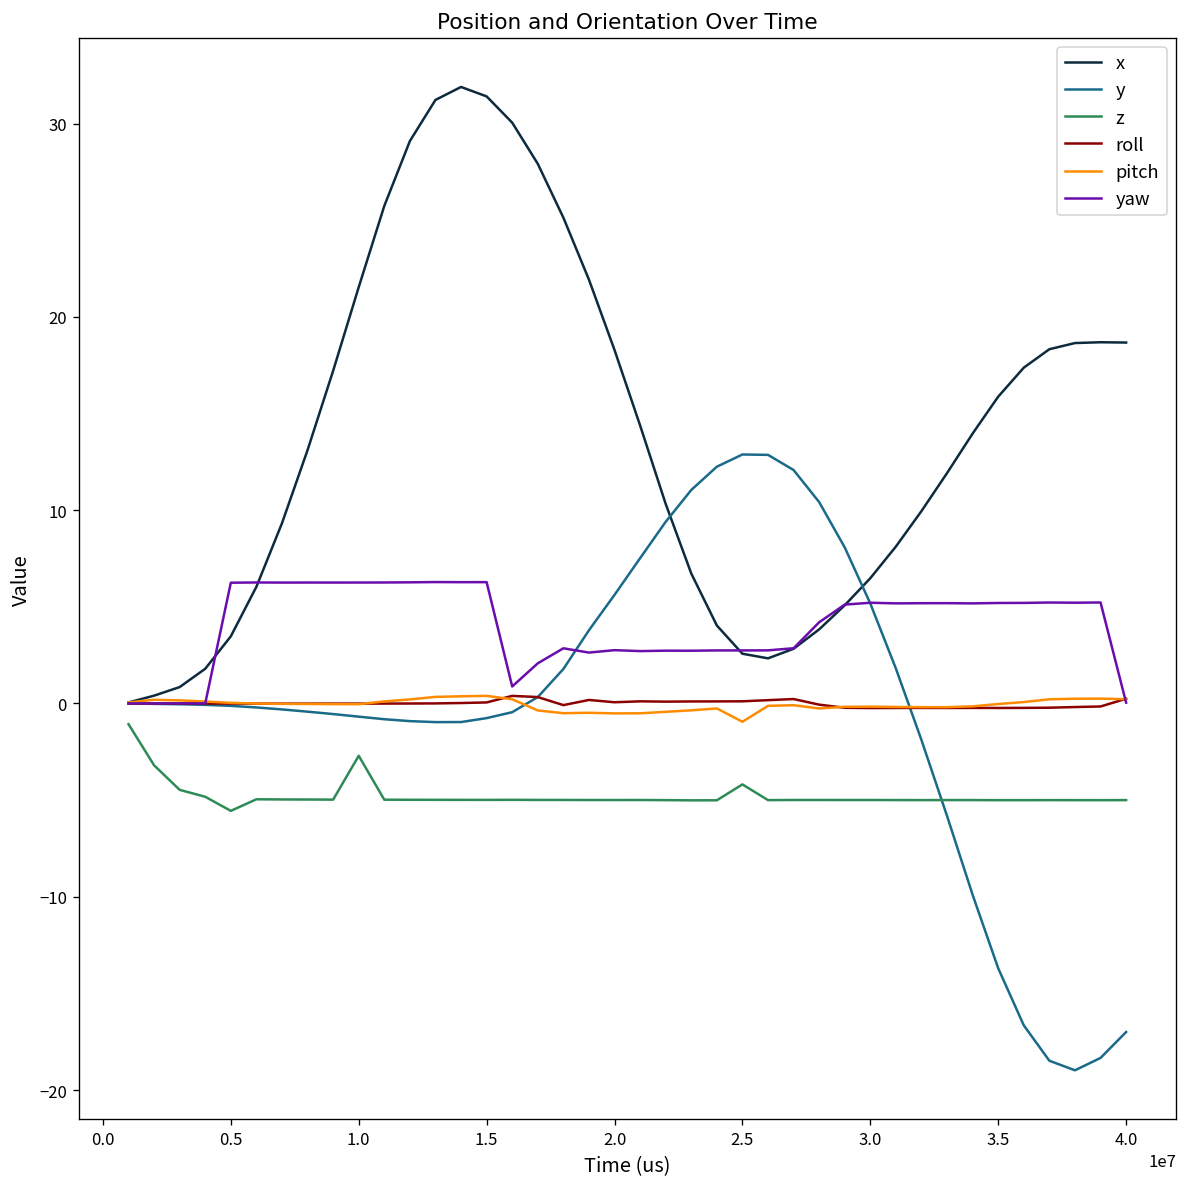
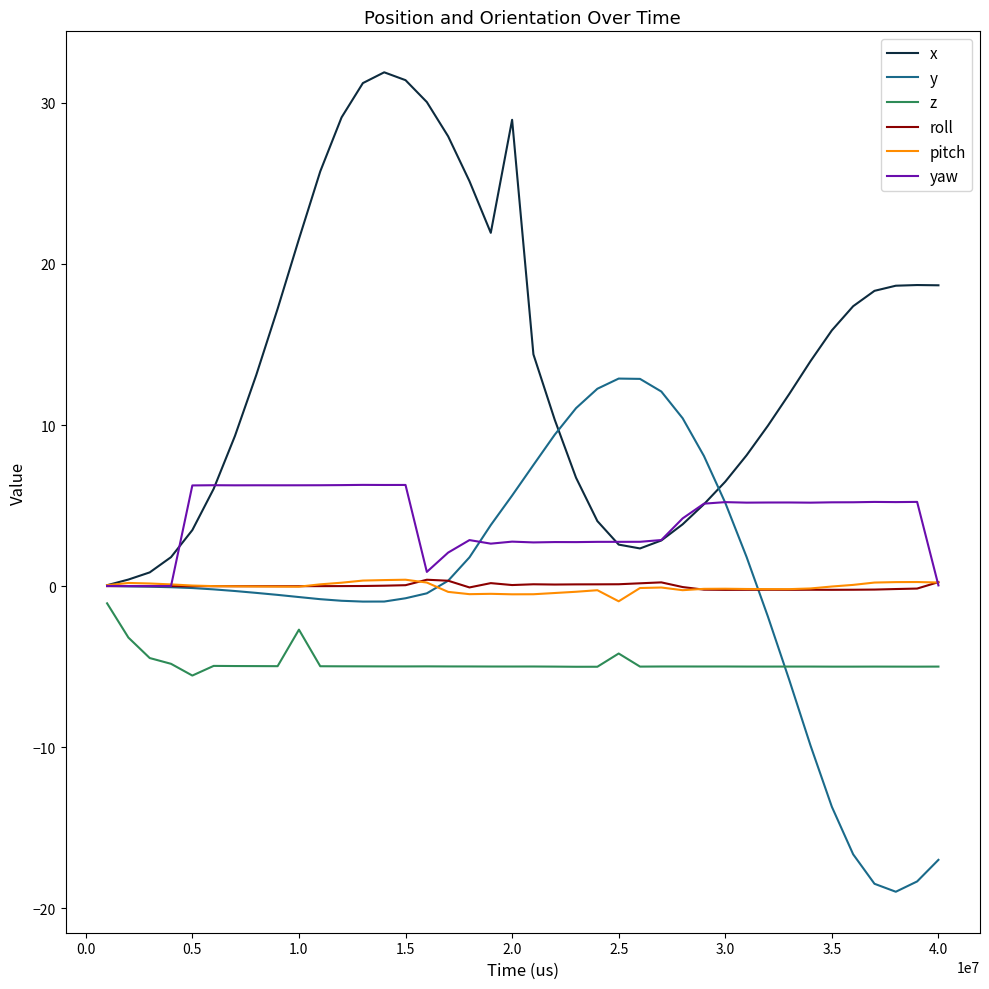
x, 2.0: 18.3 -> 28.9
